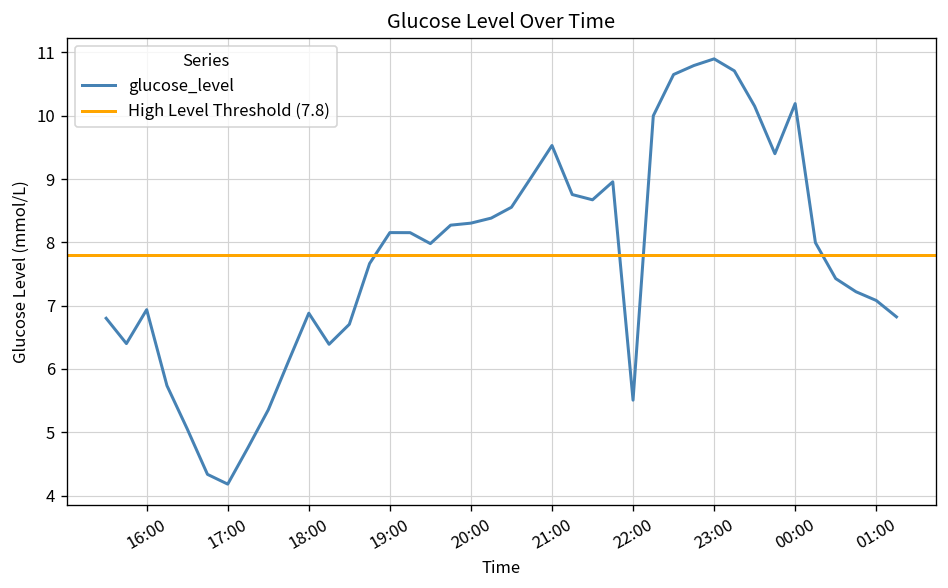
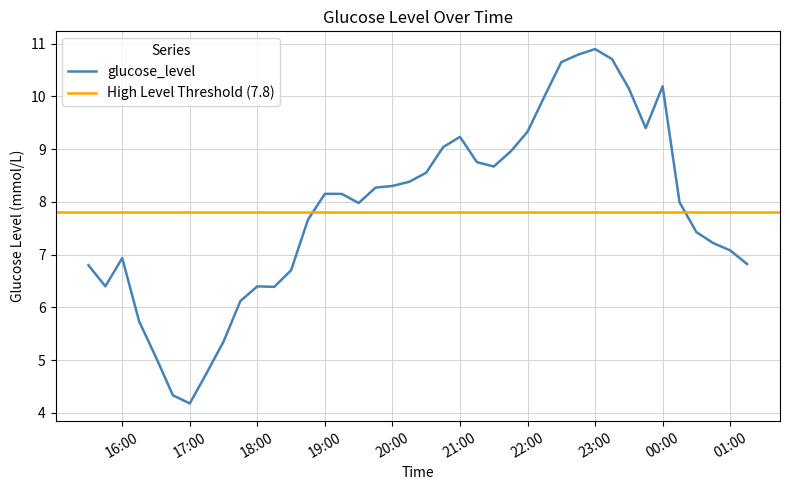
18:00: 6.9 -> 6.4
21:00: 9.5 -> 9.2
22:00: 5.5 -> 9.3
